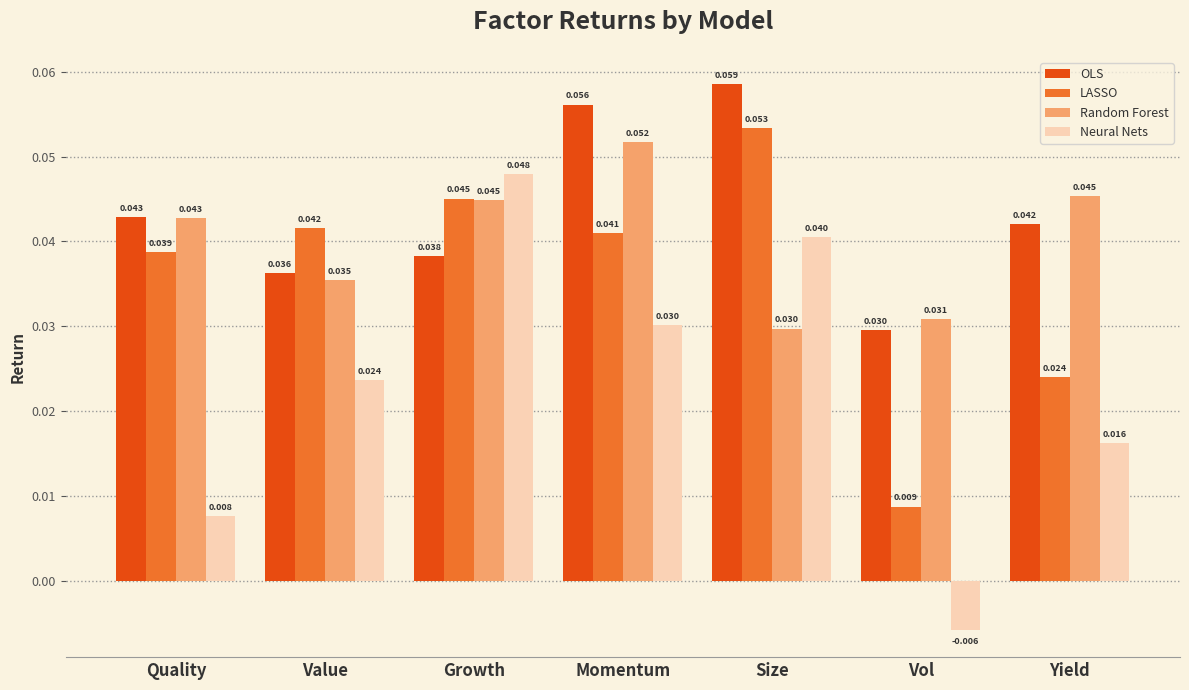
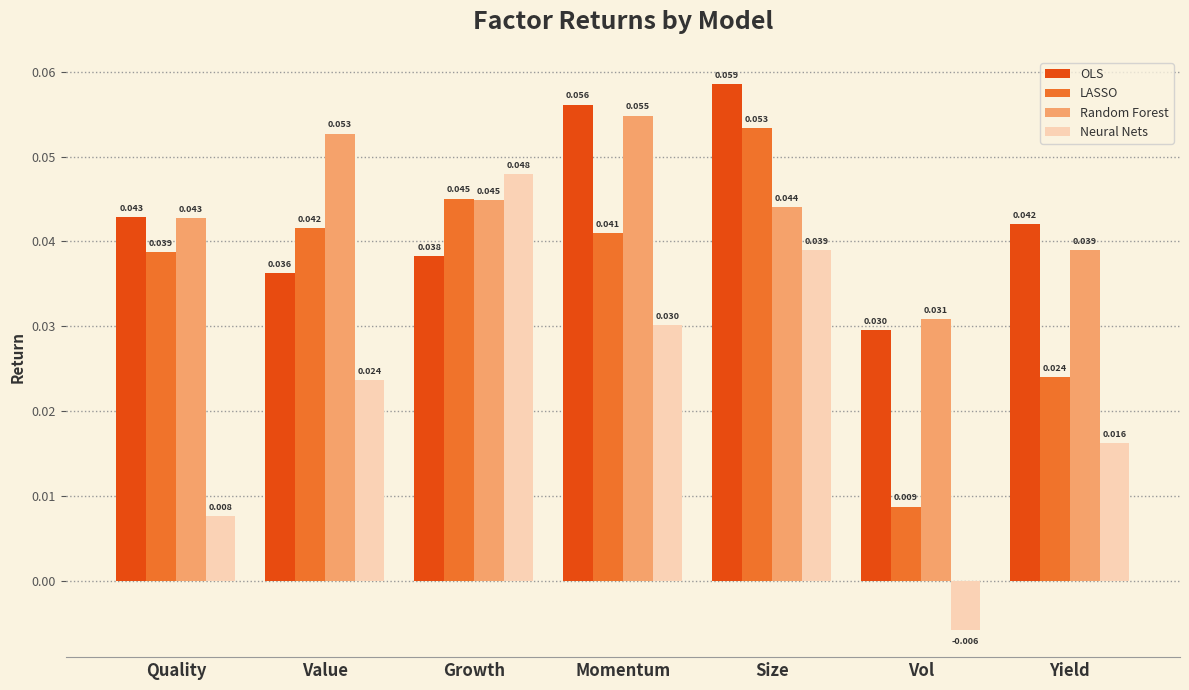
Random Forest, Value: 0.035 -> 0.053
Random Forest, Momentum: 0.052 -> 0.055
Random Forest, Size: 0.030 -> 0.044
Neural Nets, Size: 0.040 -> 0.039
Random Forest, Yield: 0.045 -> 0.039
